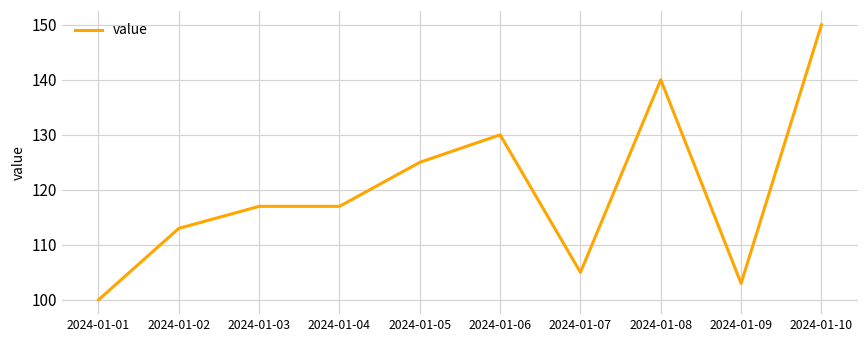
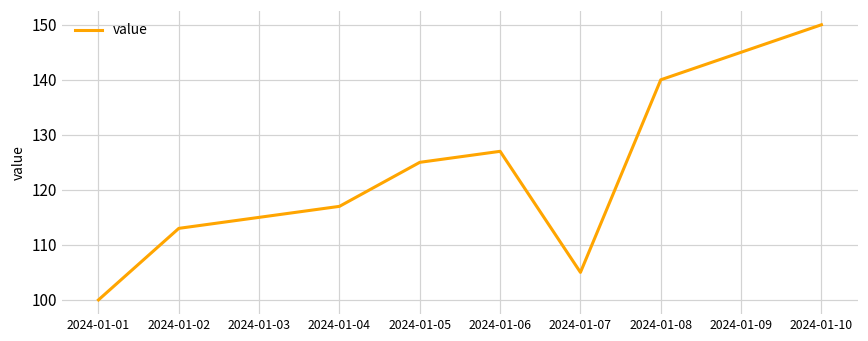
2024-01-03: 117 -> 115
2024-01-06: 130 -> 127
2024-01-09: 103 -> 145
